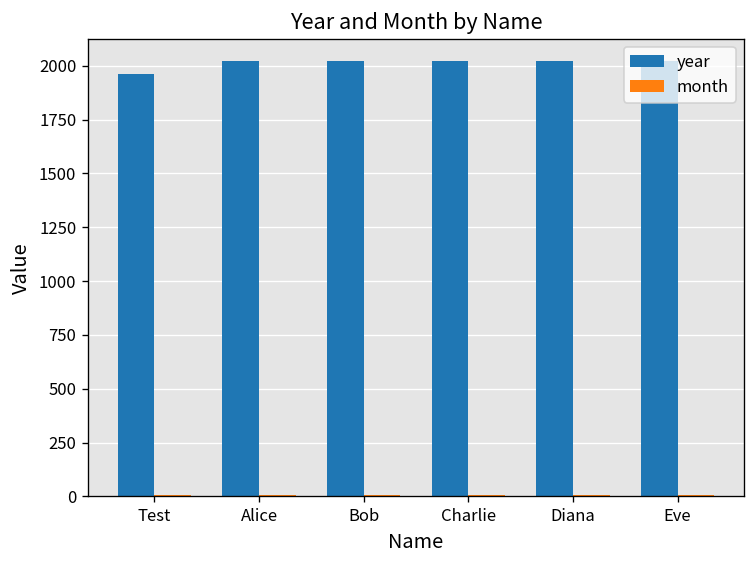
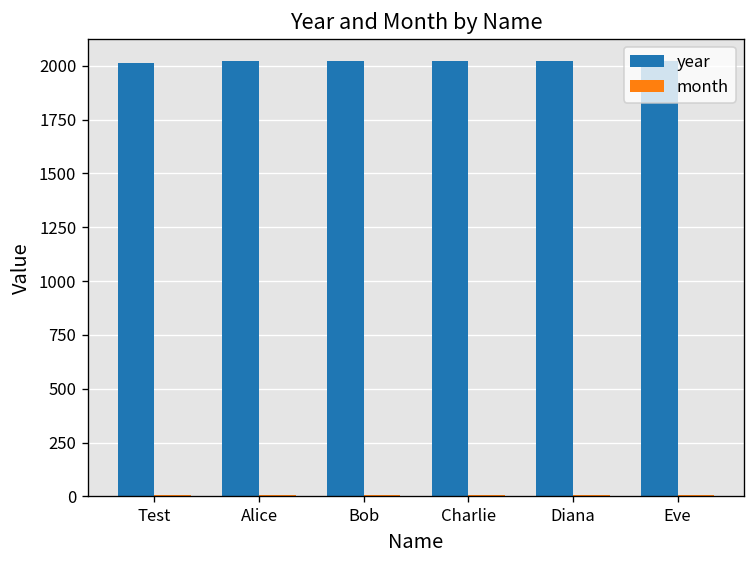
year, Test: 1960 -> 2010
